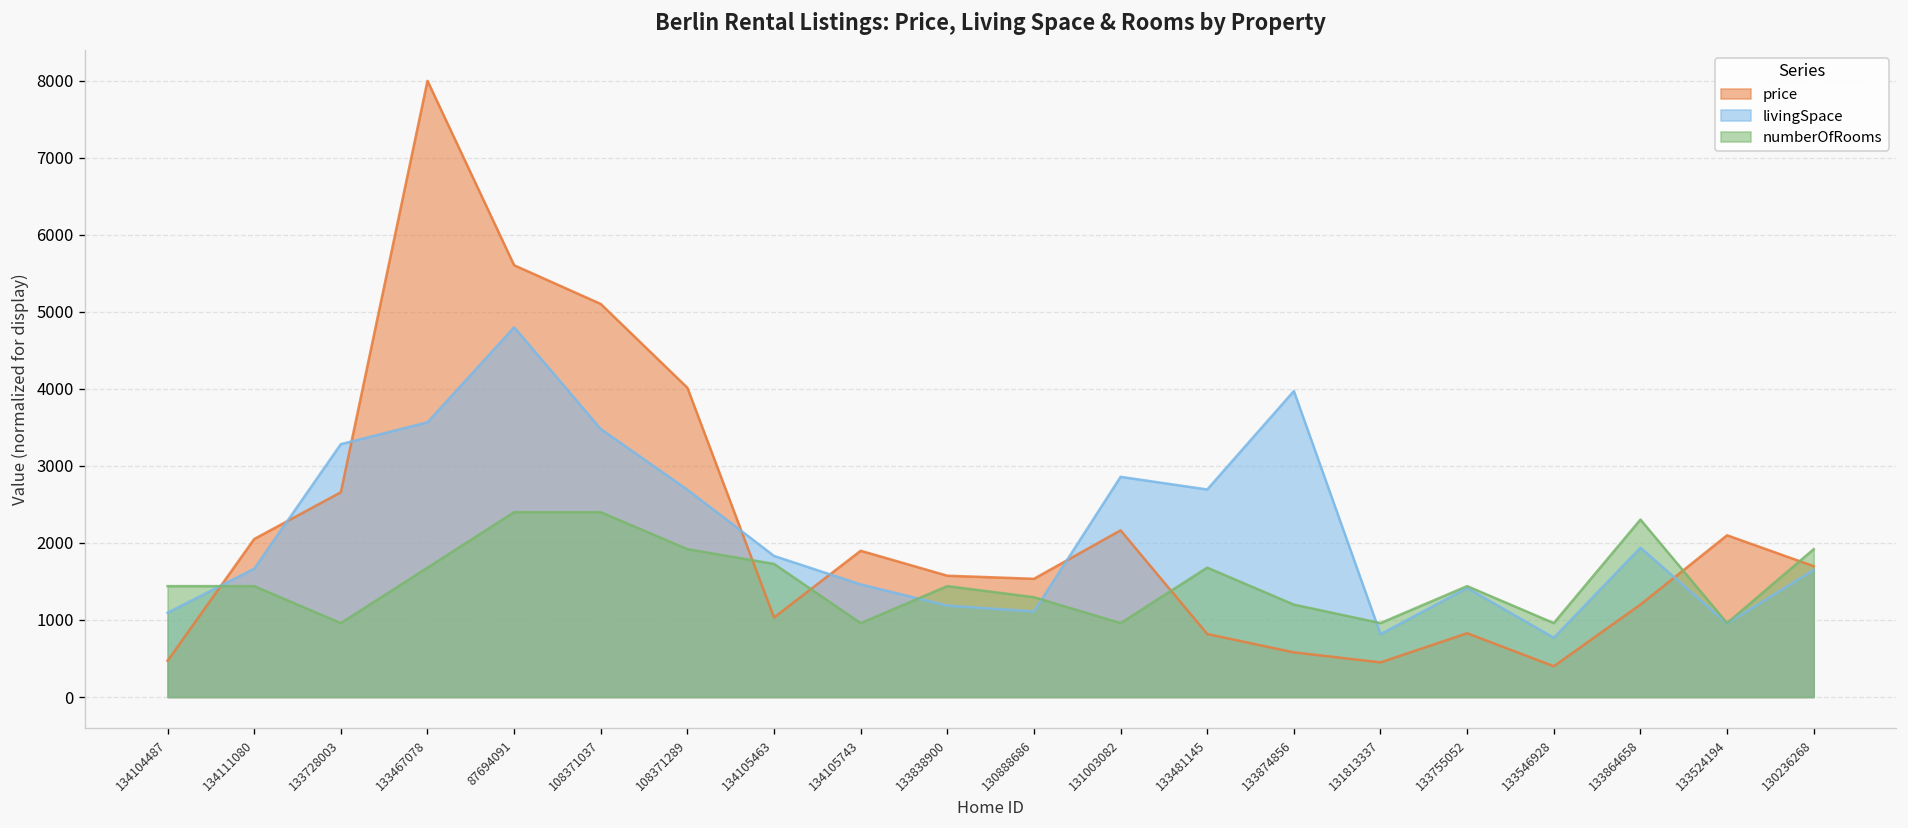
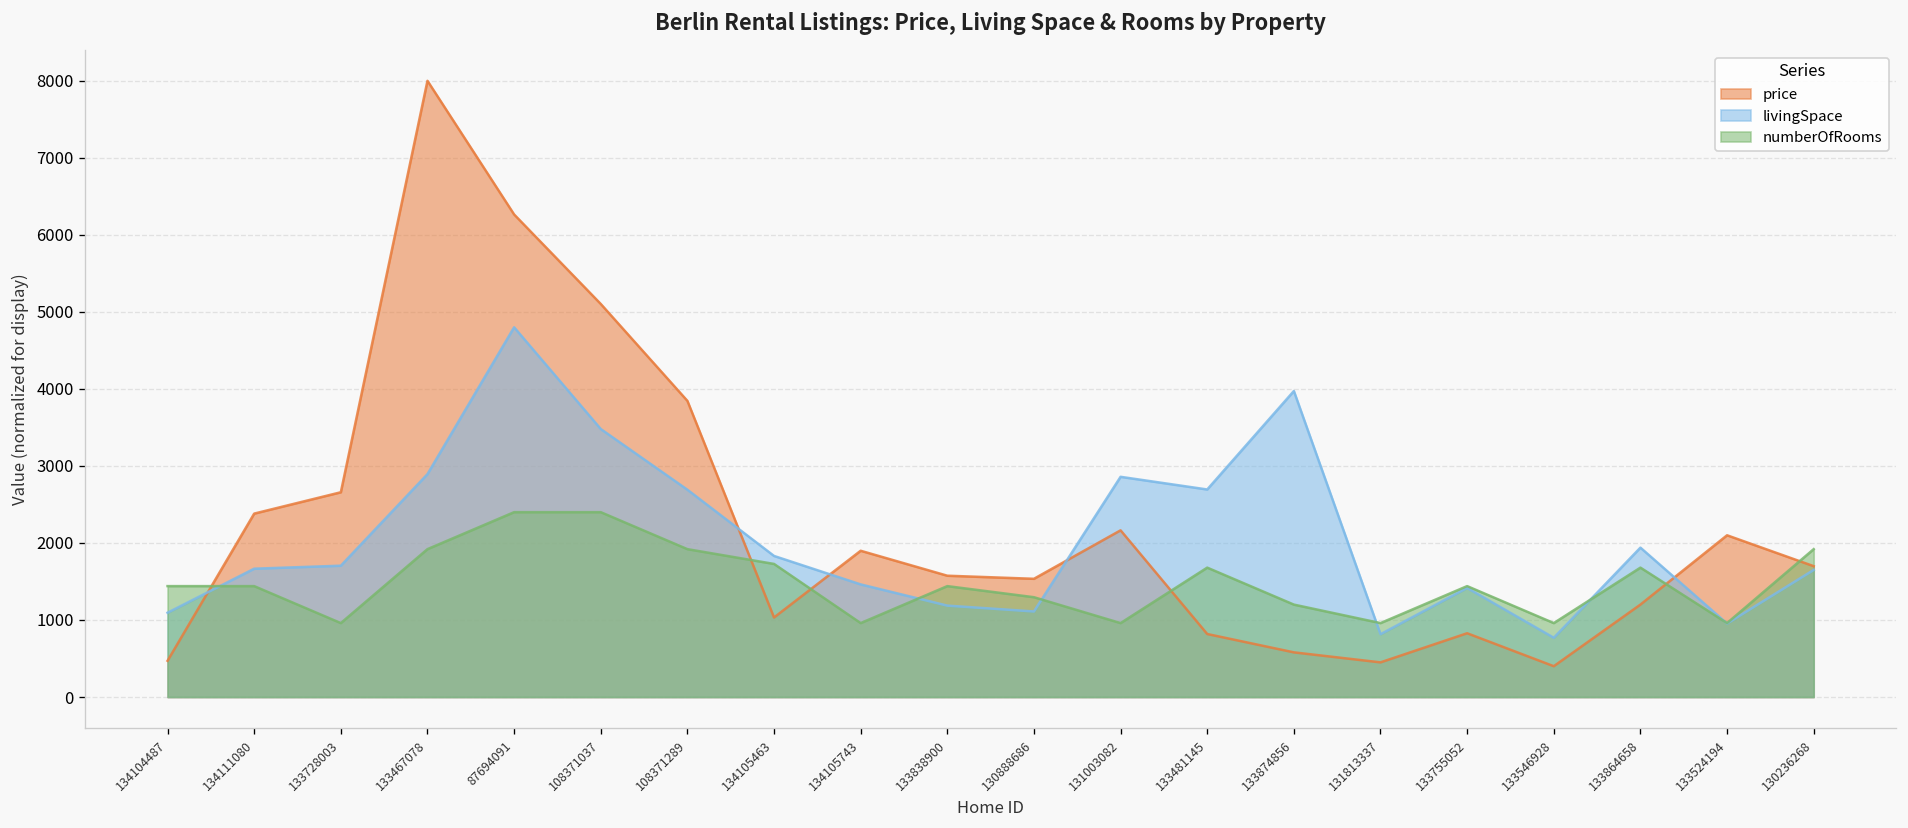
price, 134111080: 2100 -> 2400
livingSpace, 133728003: 3300 -> 1700
livingSpace, 133467078: 3600 -> 2900
numberOfRooms, 133467078: 1700 -> 1900
price, 87694091: 5600 -> 6300
price, 108371289: 4000 -> 3800
numberOfRooms, 133864658: 2300 -> 1700
